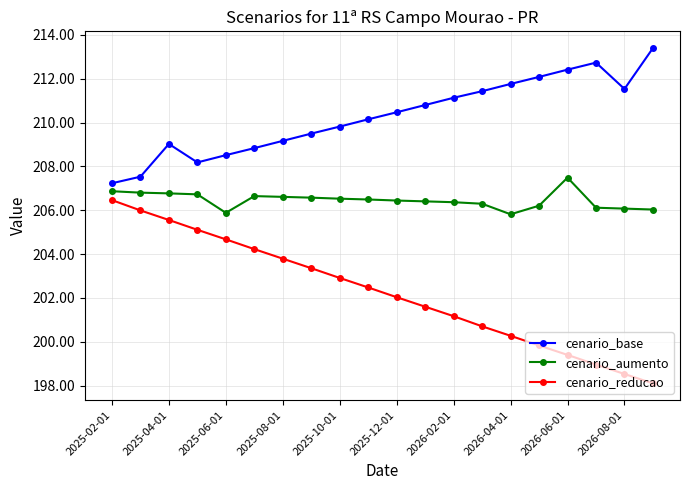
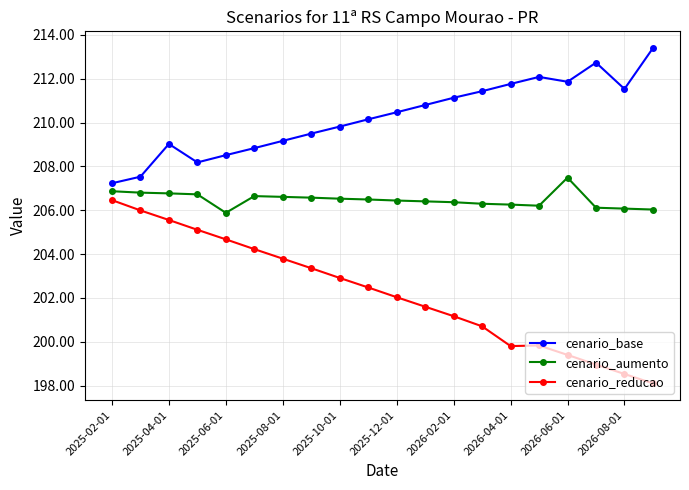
cenario_aumento, 2026-04-01: 205.8 -> 206.3
cenario_reducao, 2026-04-01: 200.3 -> 199.8
cenario_base, 2026-06-01: 212.4 -> 211.9
